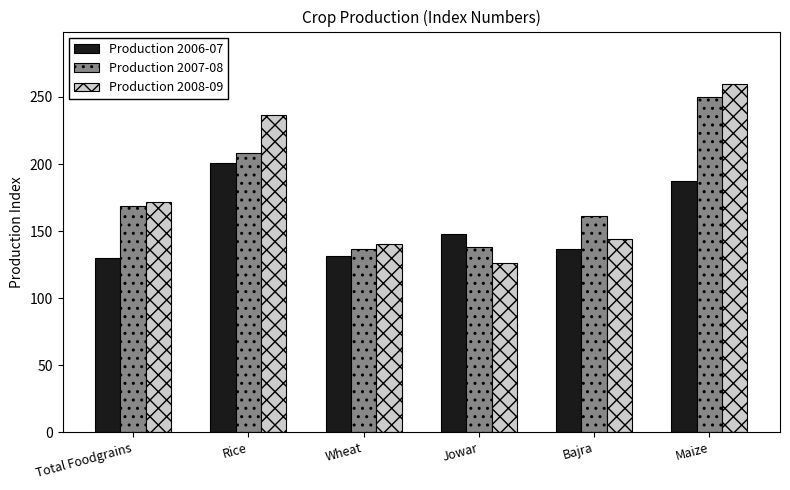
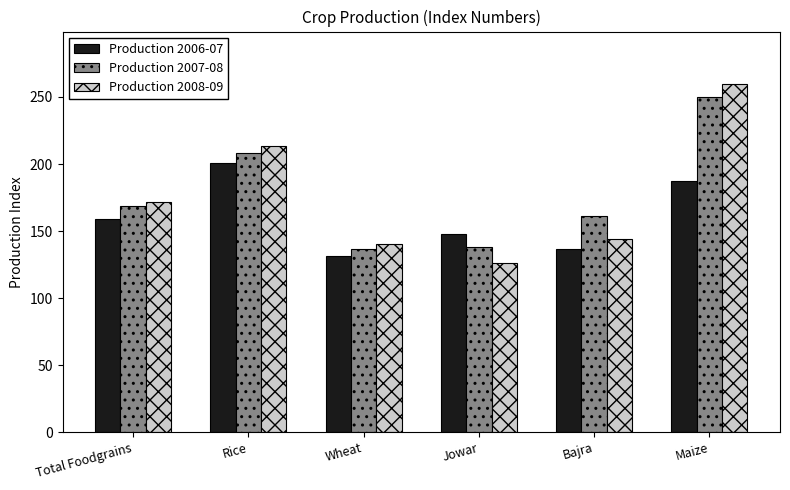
Production 2006-07, Total Foodgrains: 130 -> 159
Production 2008-09, Rice: 236 -> 213
